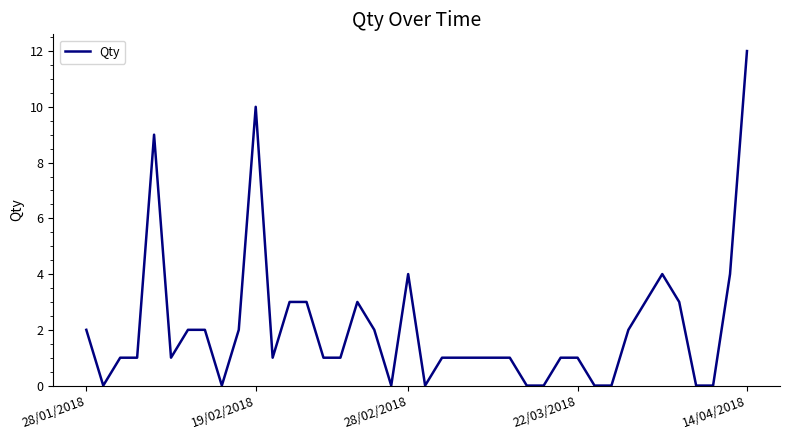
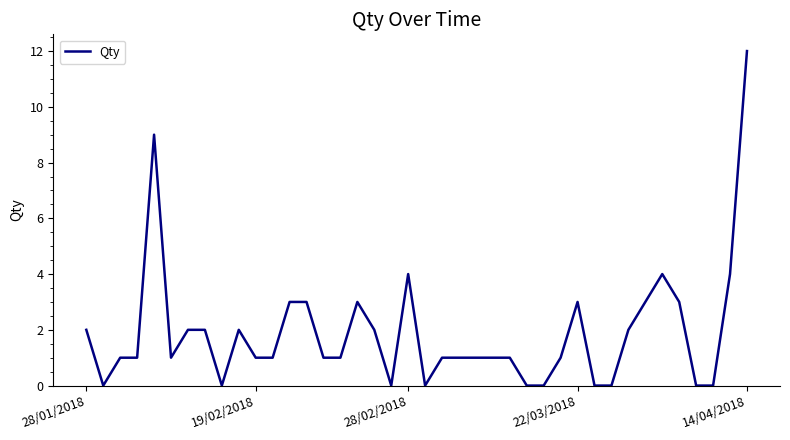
19/02/2018: 10 -> 1
22/03/2018: 1 -> 3
